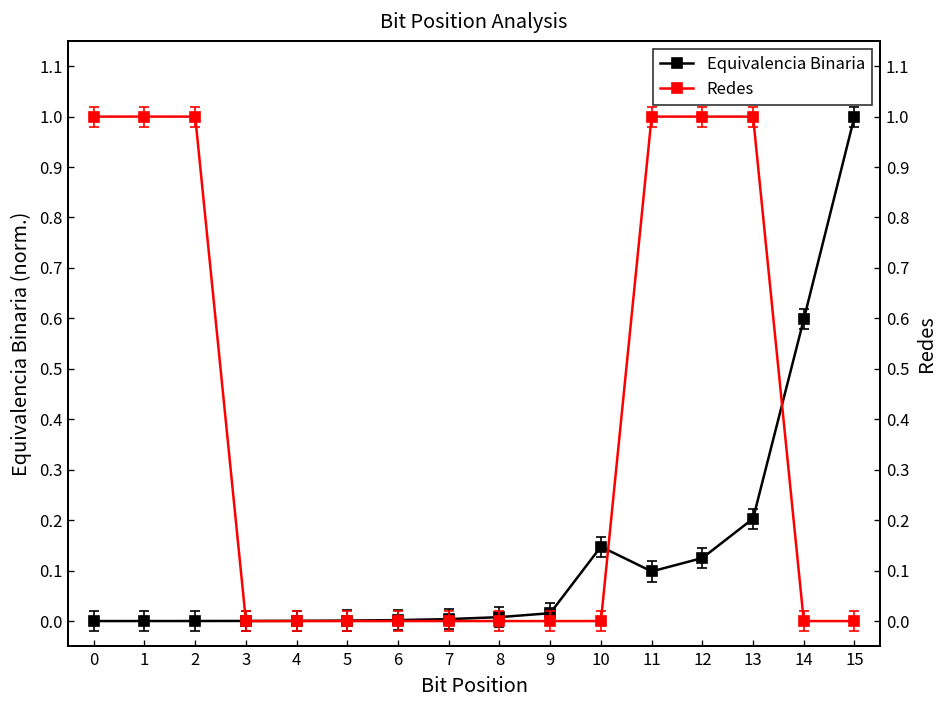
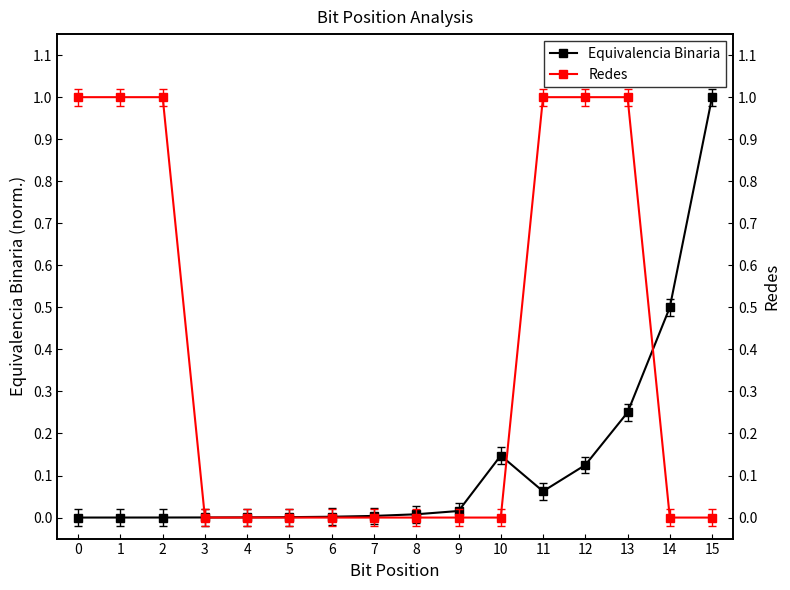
Equivalencia Binaria, 11: 0.10 -> 0.06
Equivalencia Binaria, 13: 0.20 -> 0.25
Equivalencia Binaria, 14: 0.60 -> 0.50
